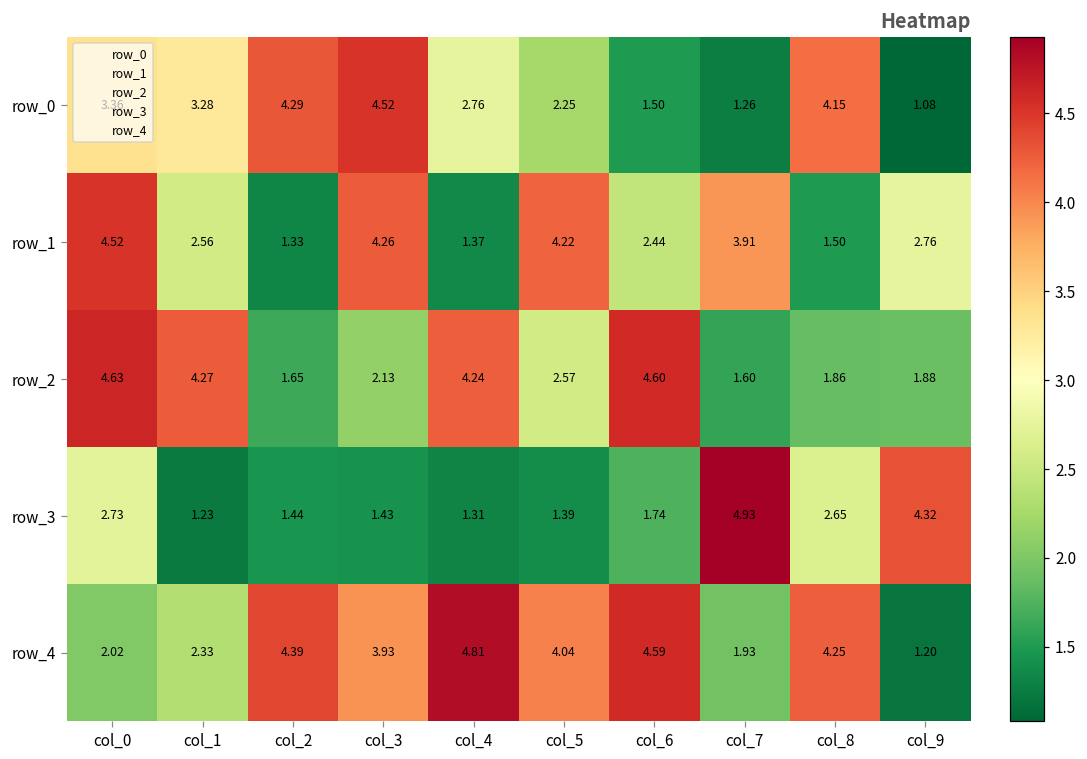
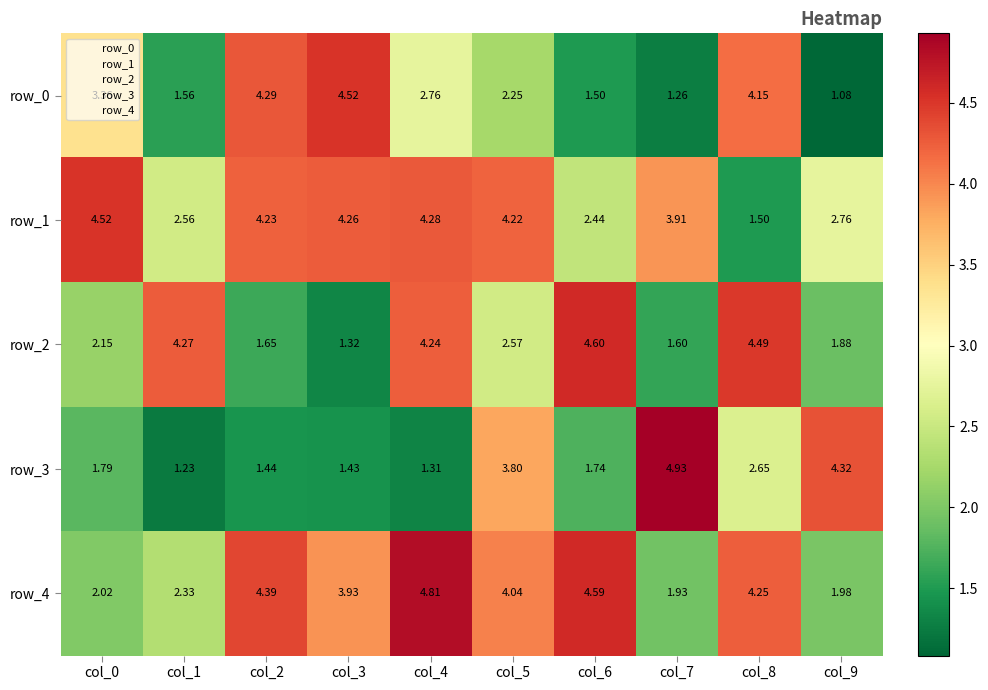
row_0, col_1: 3.28 -> 1.56
row_1, col_2: 1.33 -> 4.23
row_1, col_4: 1.37 -> 4.28
row_2, col_0: 4.63 -> 2.15
row_2, col_3: 2.13 -> 1.32
row_2, col_8: 1.86 -> 4.49
row_3, col_0: 2.73 -> 1.79
row_3, col_5: 1.39 -> 3.80
row_4, col_9: 1.20 -> 1.98
